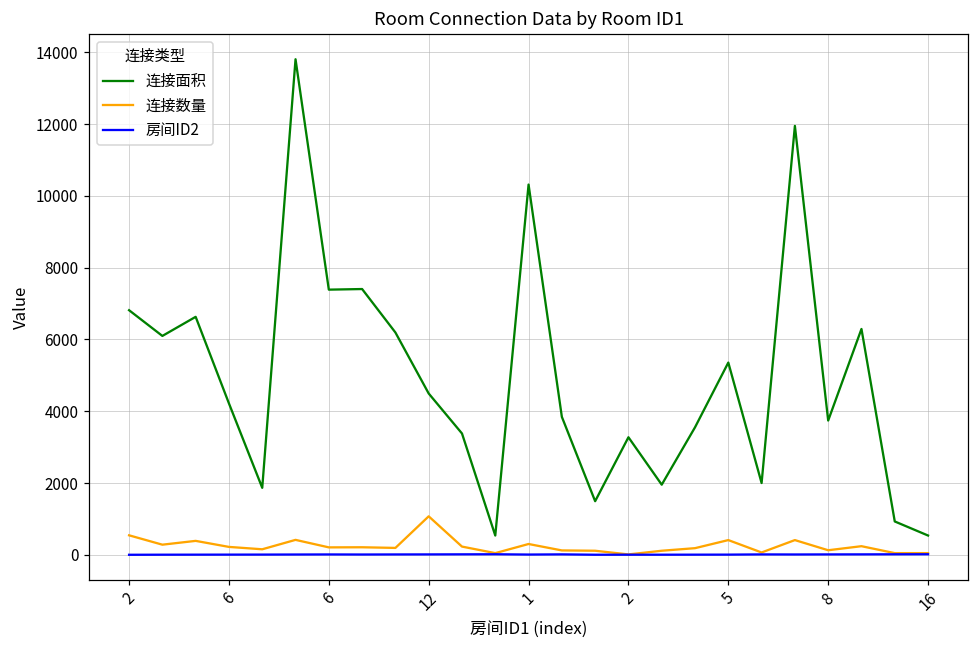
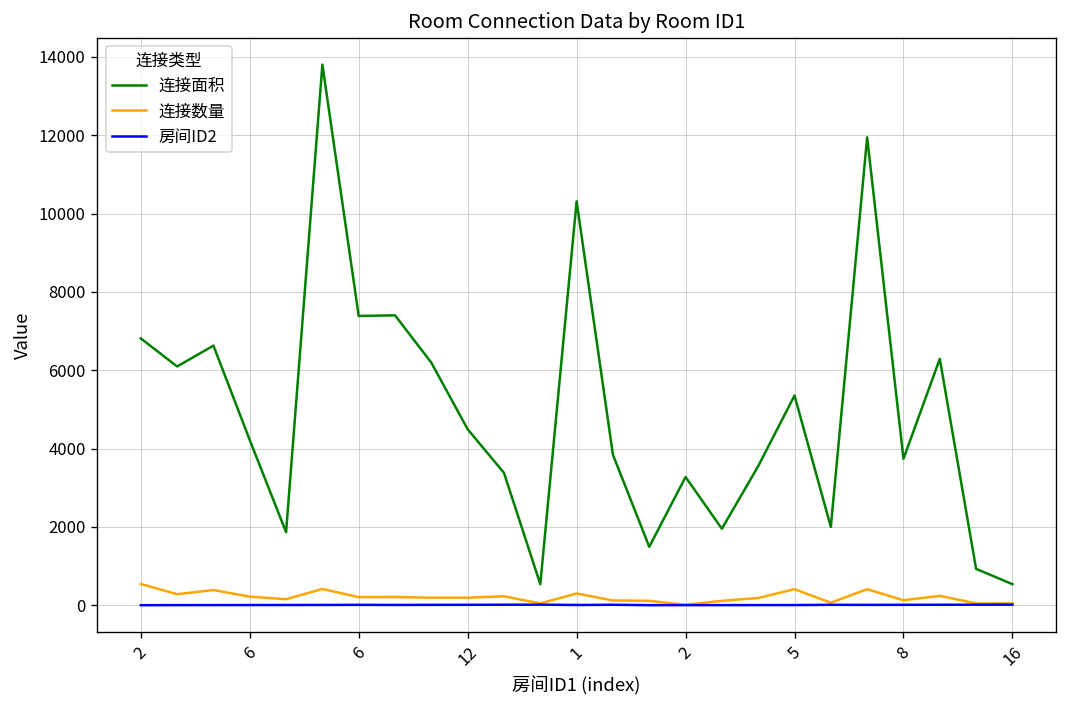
连接数量, 12: 1100 -> 200
